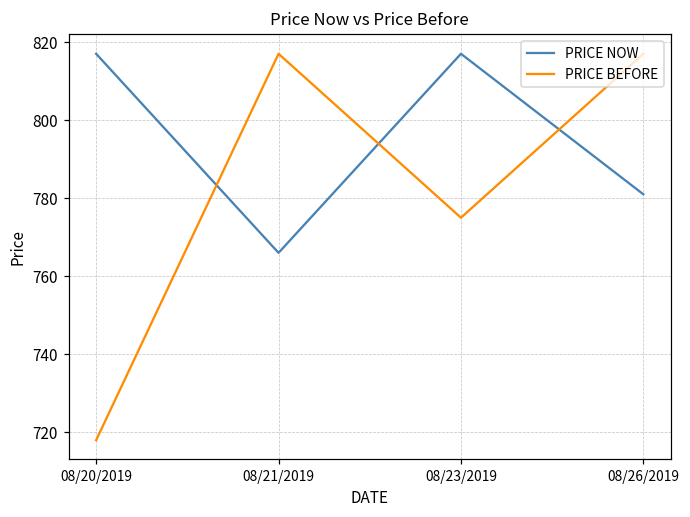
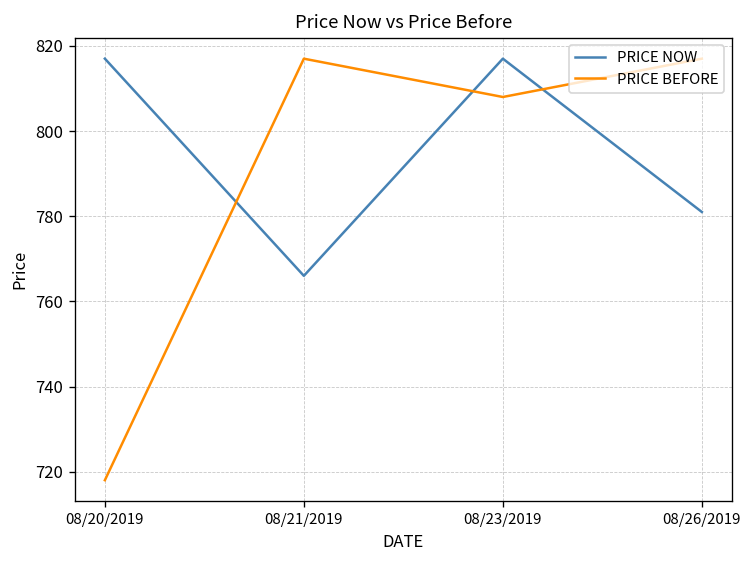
PRICE BEFORE, 08/23/2019: 775 -> 808
